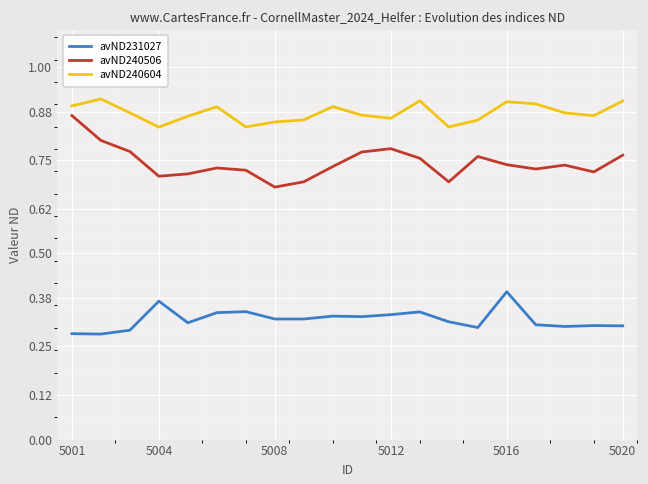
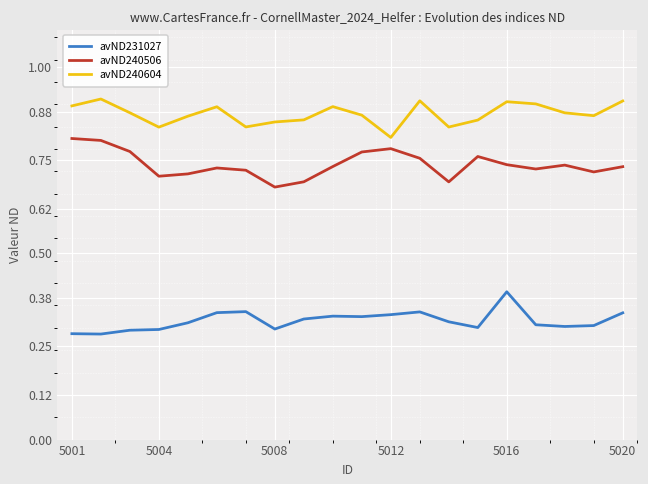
avND240506, 5001: 0.87 -> 0.81
avND231027, 5004: 0.37 -> 0.30
avND231027, 5008: 0.32 -> 0.30
avND240604, 5012: 0.86 -> 0.81
avND231027, 5020: 0.31 -> 0.34
avND240506, 5020: 0.76 -> 0.73
